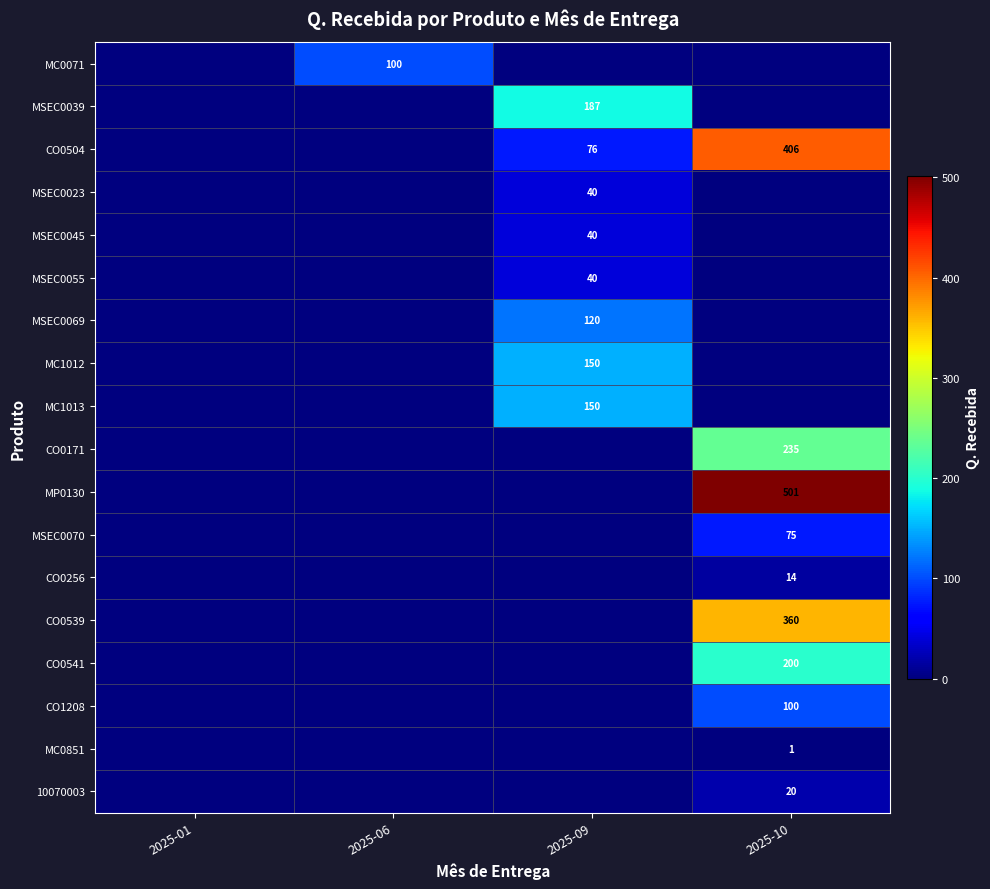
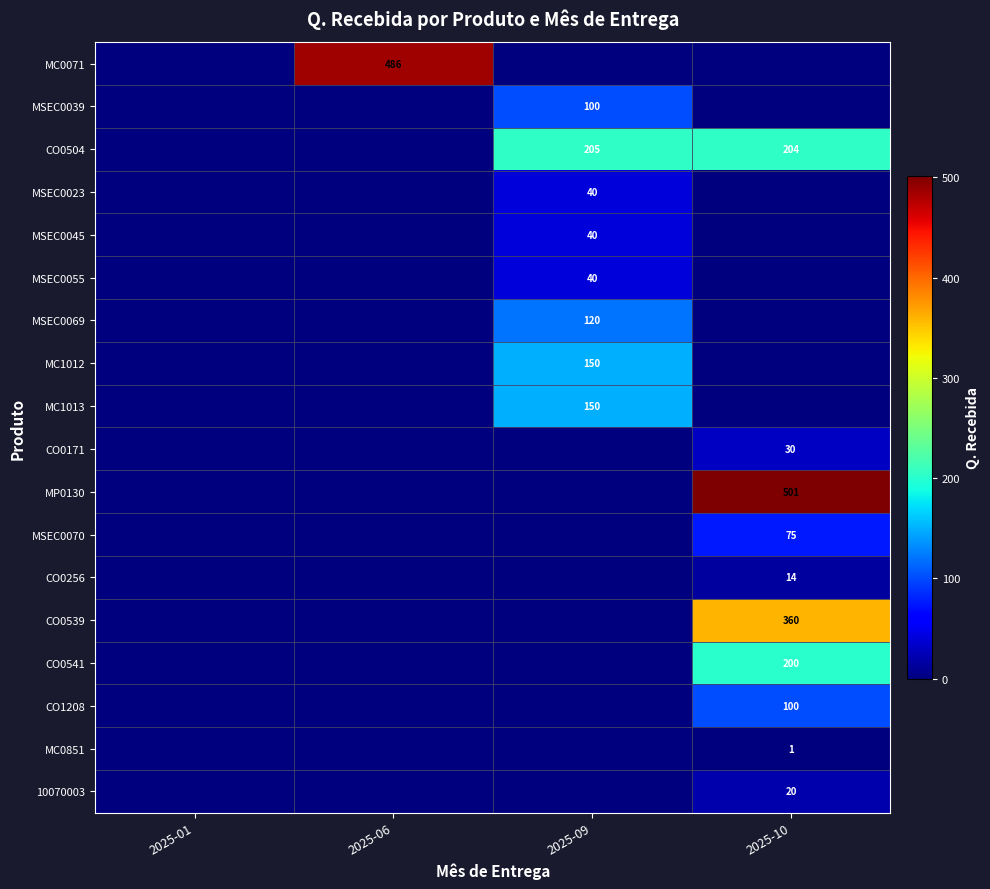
MC0071, 2025-06: 100 -> 486
MSEC0039, 2025-09: 187 -> 100
CO0504, 2025-09: 76 -> 205
CO0504, 2025-10: 406 -> 204
CO0171, 2025-10: 235 -> 30
